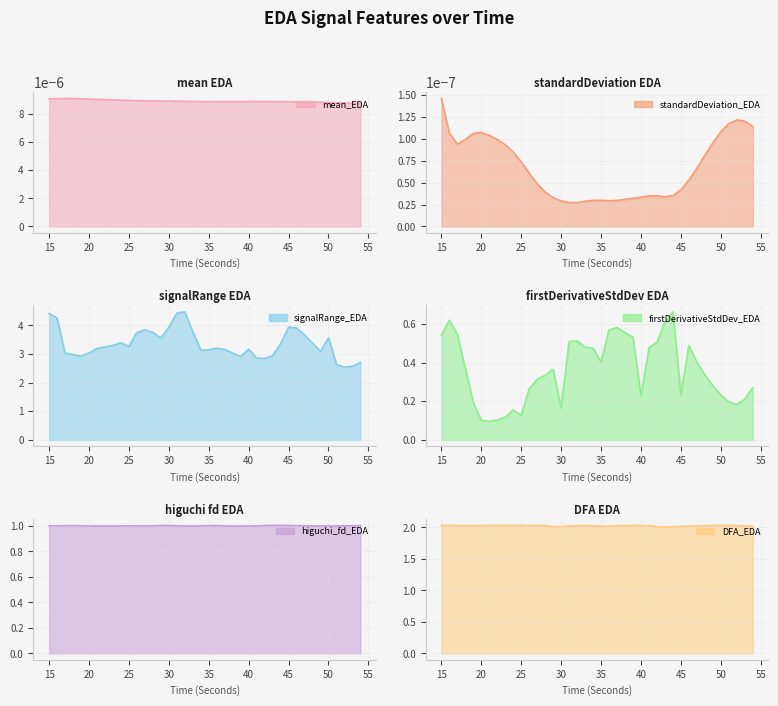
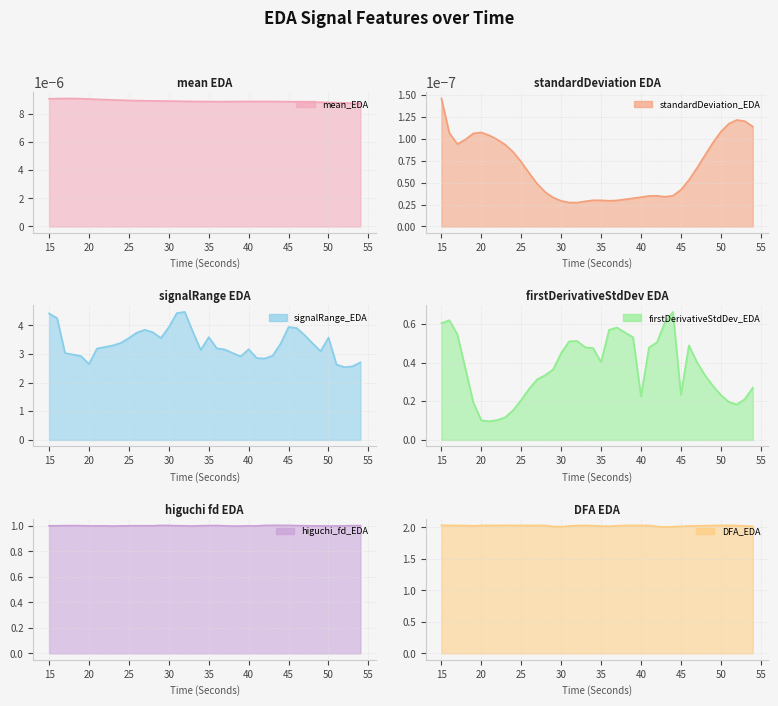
signalRange EDA, 20: 3.0 -> 2.7
signalRange EDA, 25: 3.3 -> 3.6
signalRange EDA, 35: 3.1 -> 3.6
firstDerivativeStdDev EDA, 15: 0.54 -> 0.60
firstDerivativeStdDev EDA, 25: 0.13 -> 0.21
firstDerivativeStdDev EDA, 30: 0.17 -> 0.45
